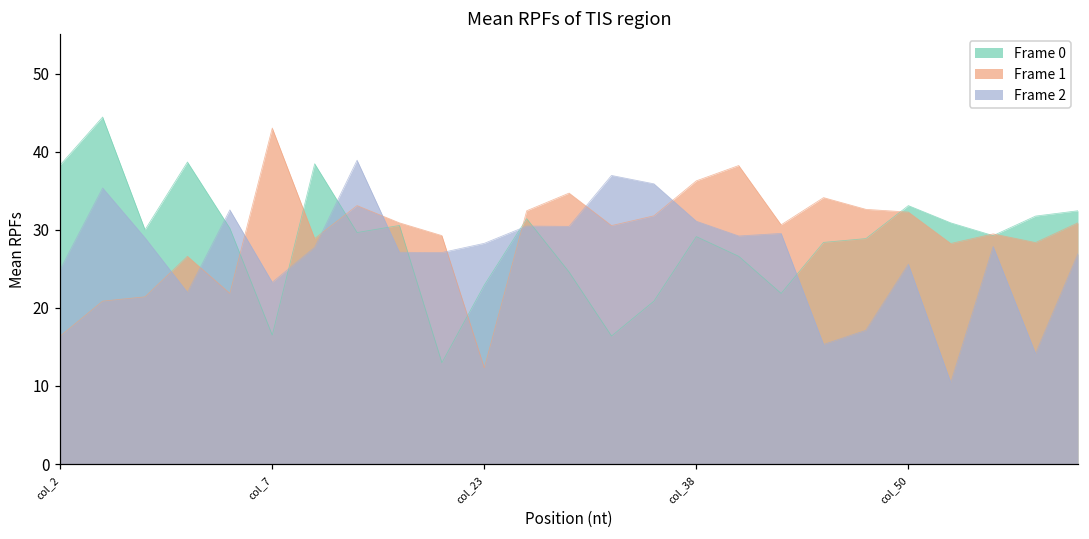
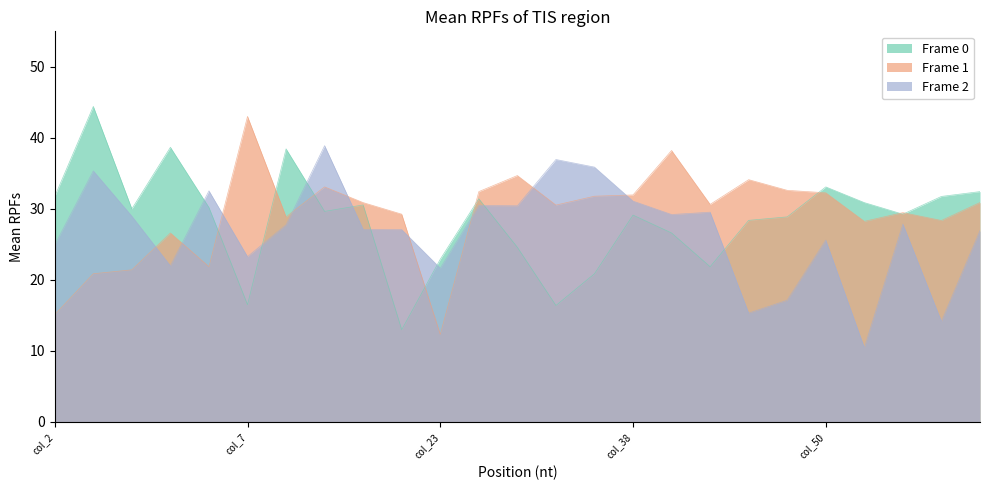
Frame 0, col_2: 38 -> 32
Frame 1, col_2: 16 -> 15
Frame 2, col_23: 28 -> 22
Frame 1, col_38: 36 -> 32
